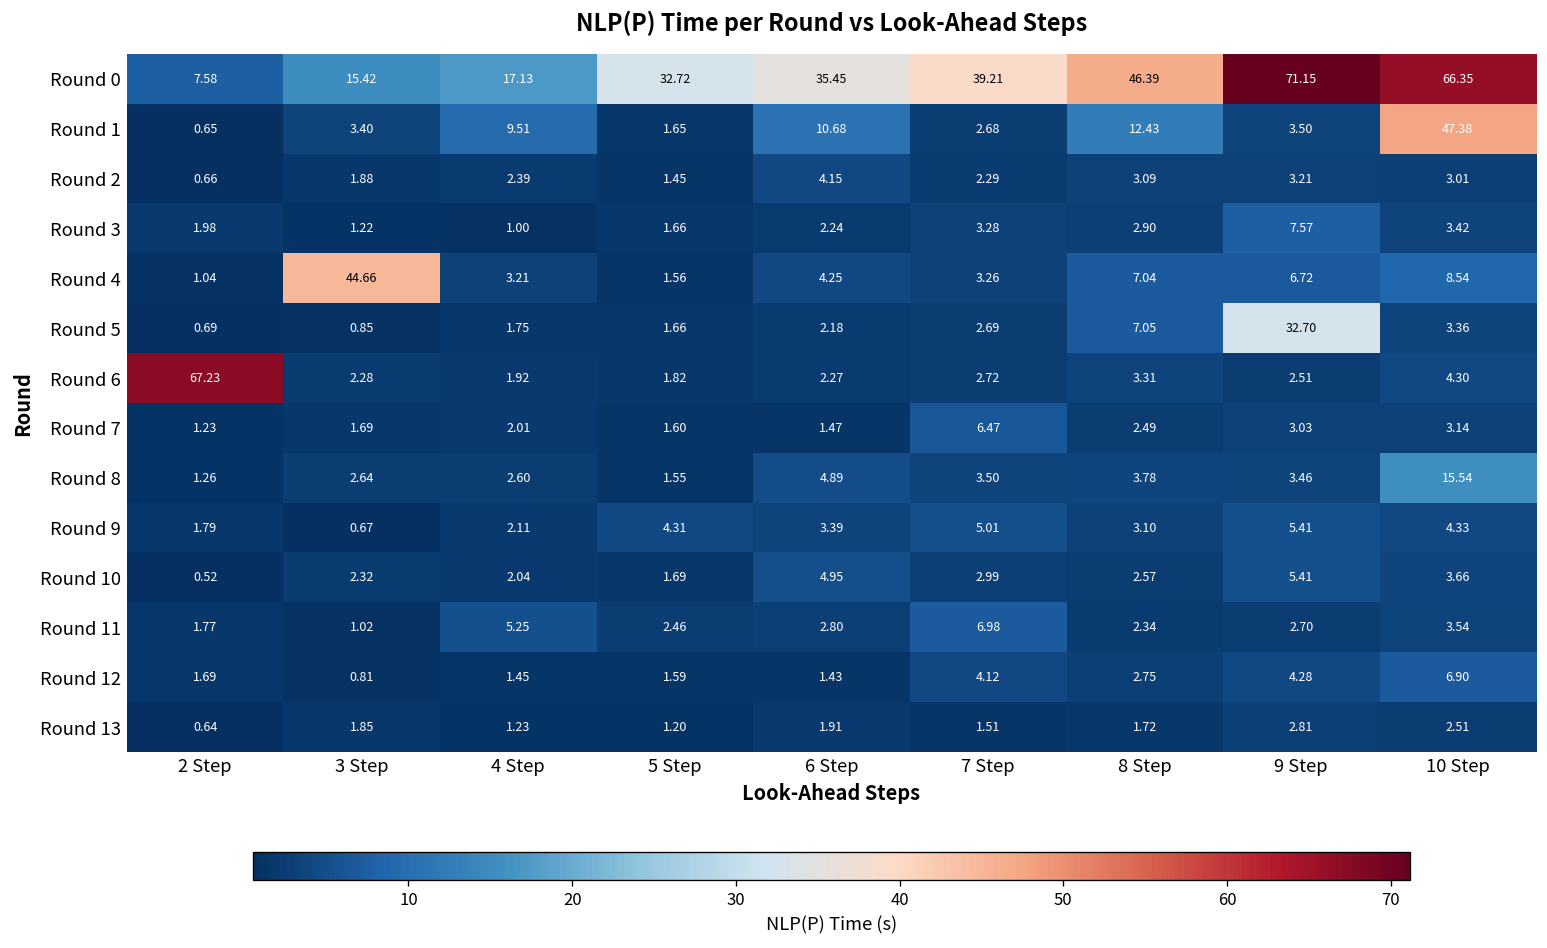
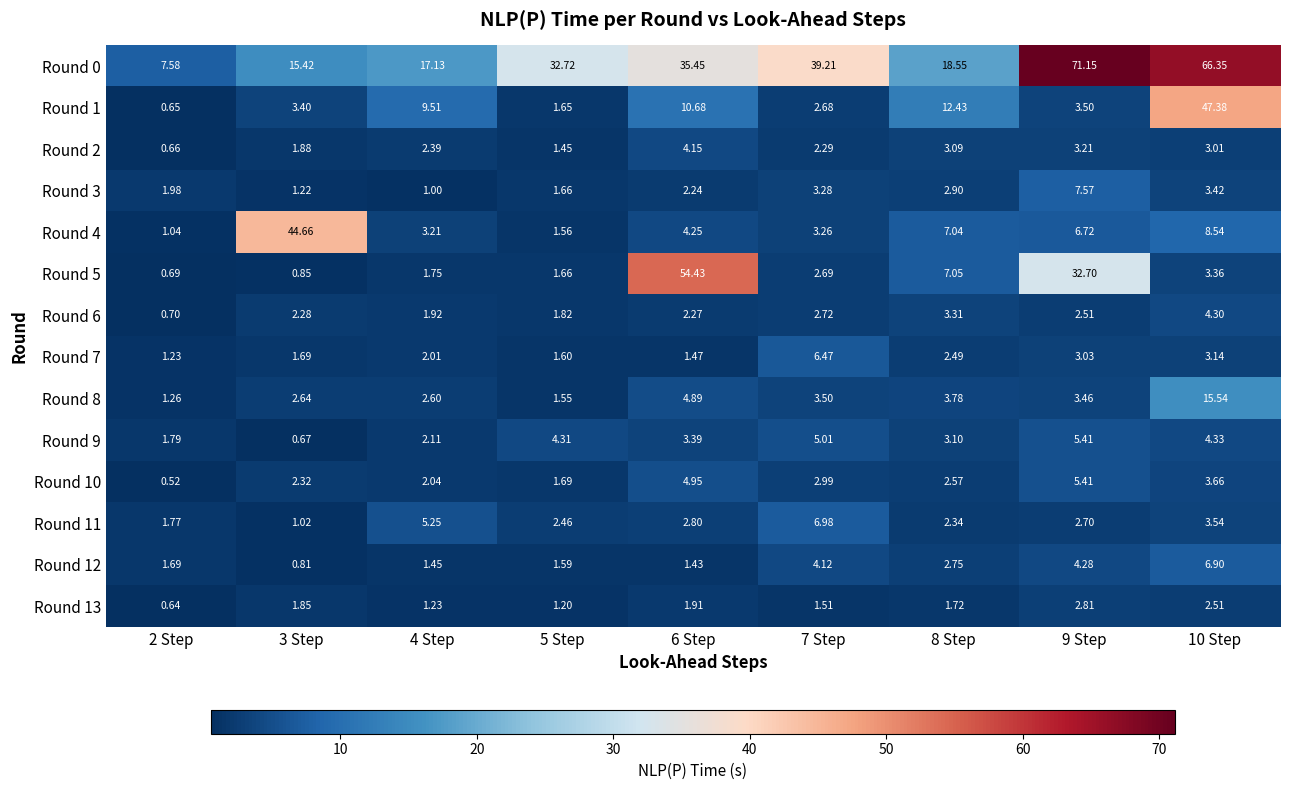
Round 0, 8 Step: 46.39 -> 18.55
Round 5, 6 Step: 2.18 -> 54.43
Round 6, 2 Step: 67.23 -> 0.70
